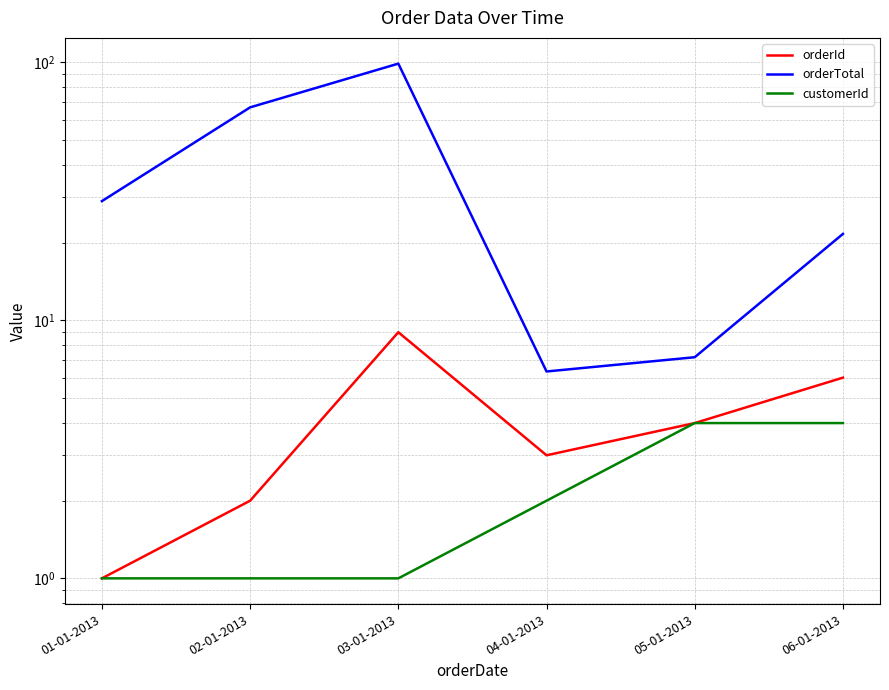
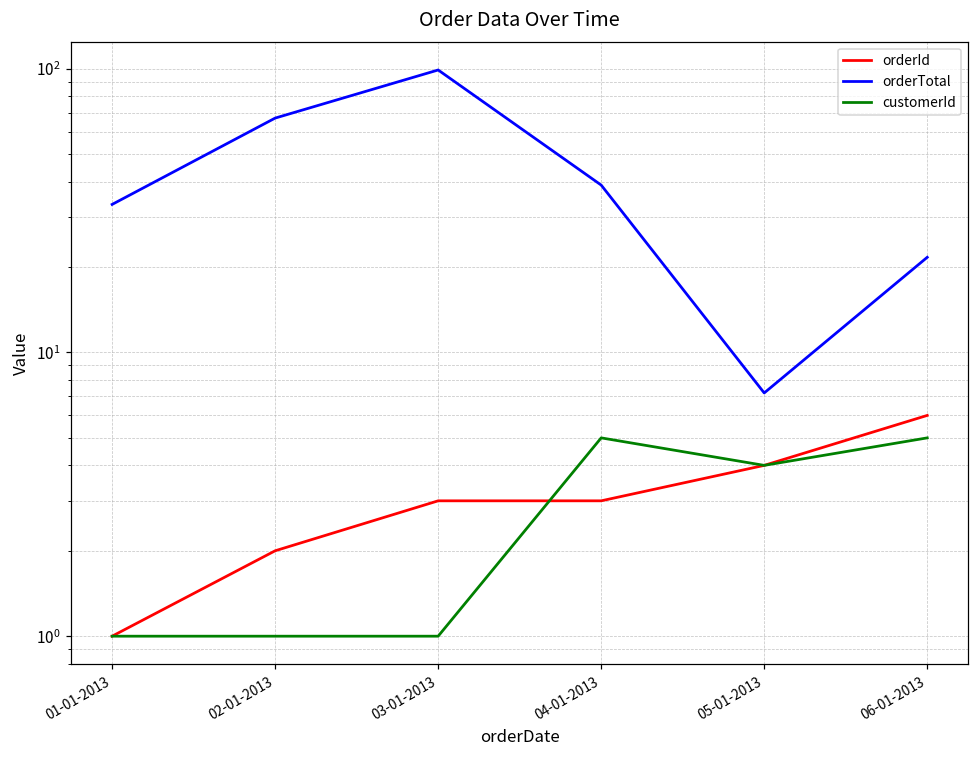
orderTotal, 01-01-2013: 29 -> 33
orderId, 03-01-2013: 9 -> 3
orderTotal, 04-01-2013: 6.3 -> 39
customerId, 04-01-2013: 2 -> 5
customerId, 06-01-2013: 4 -> 5
